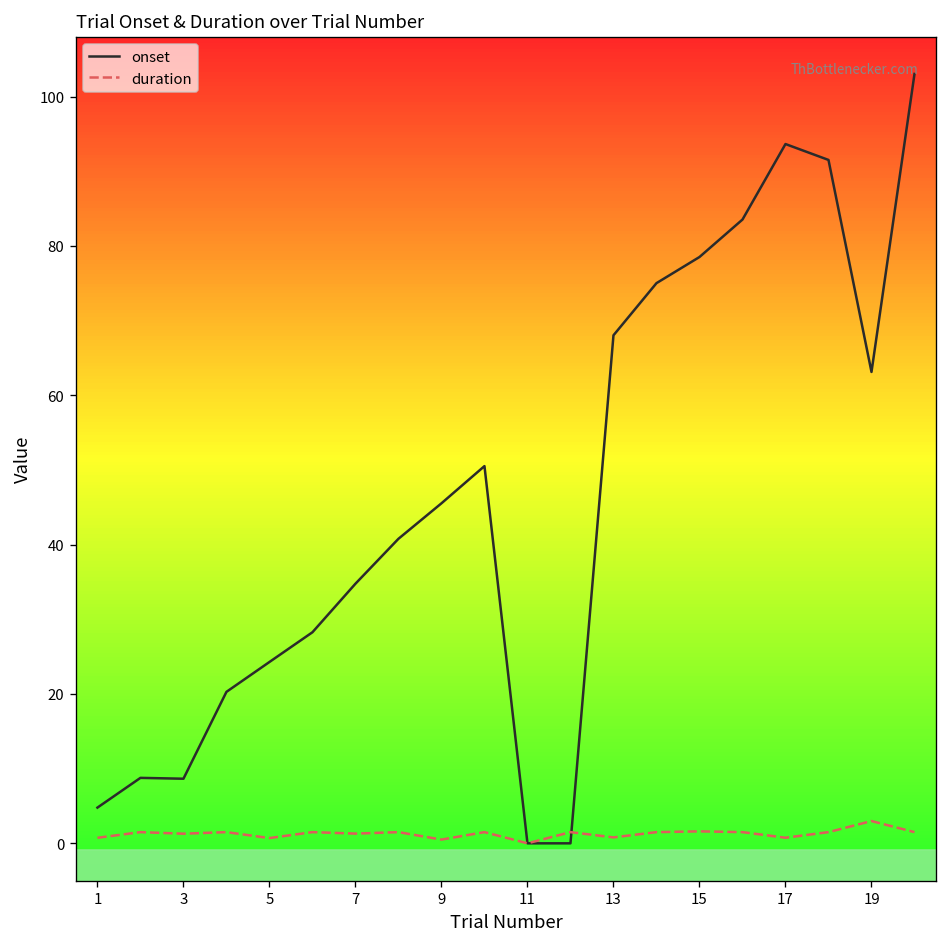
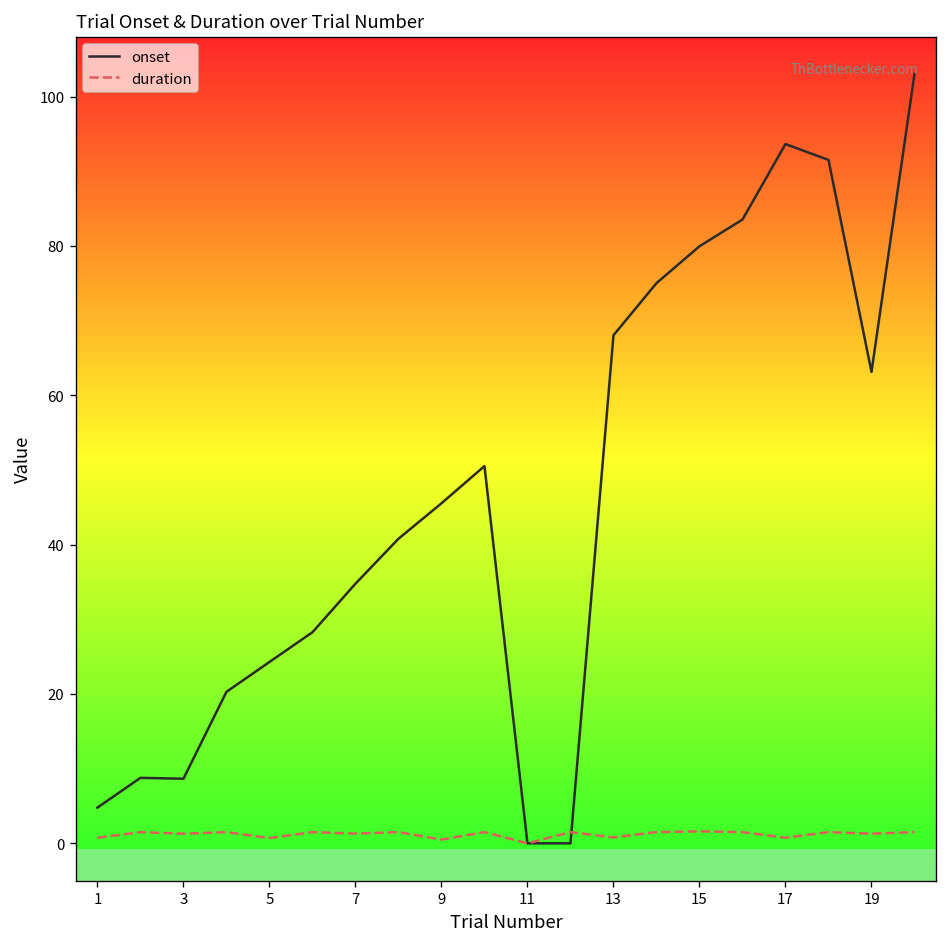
onset, 15: 79 -> 80
duration, 19: 3 -> 1
